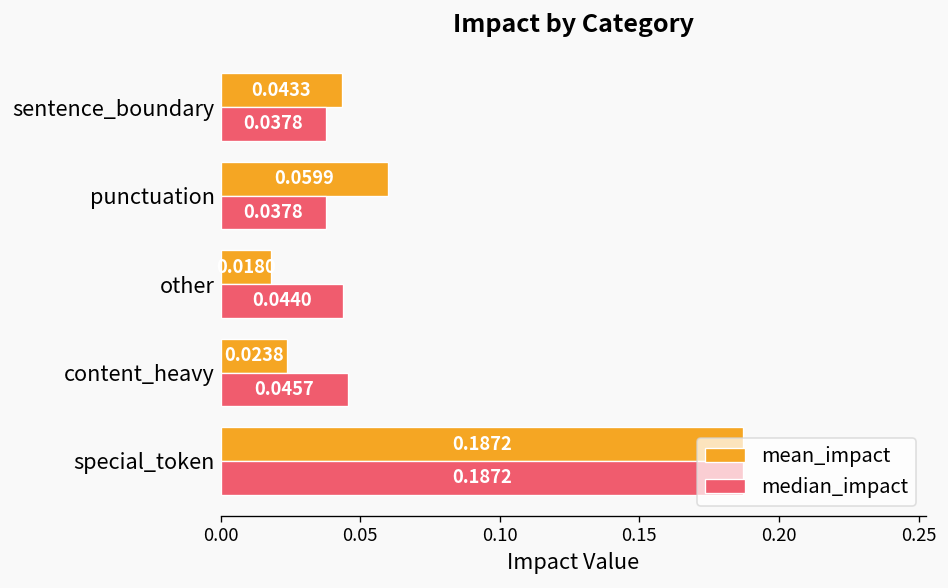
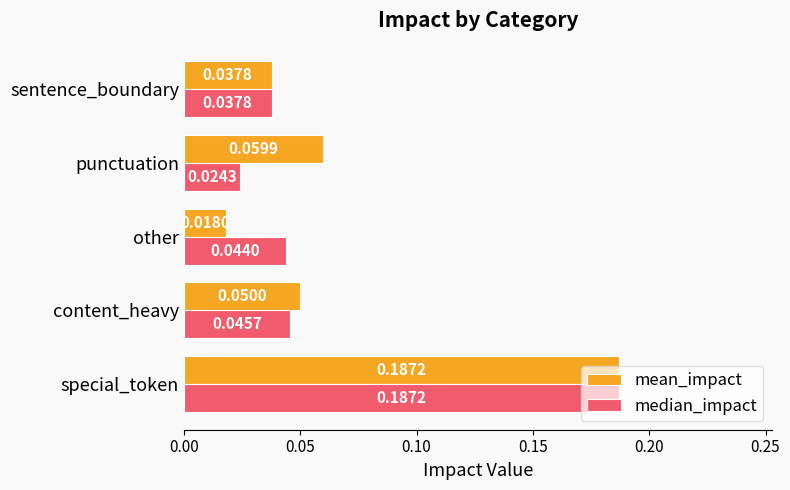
mean_impact, sentence_boundary: 0.0433 -> 0.0378
median_impact, punctuation: 0.0378 -> 0.0243
mean_impact, content_heavy: 0.0238 -> 0.0500
